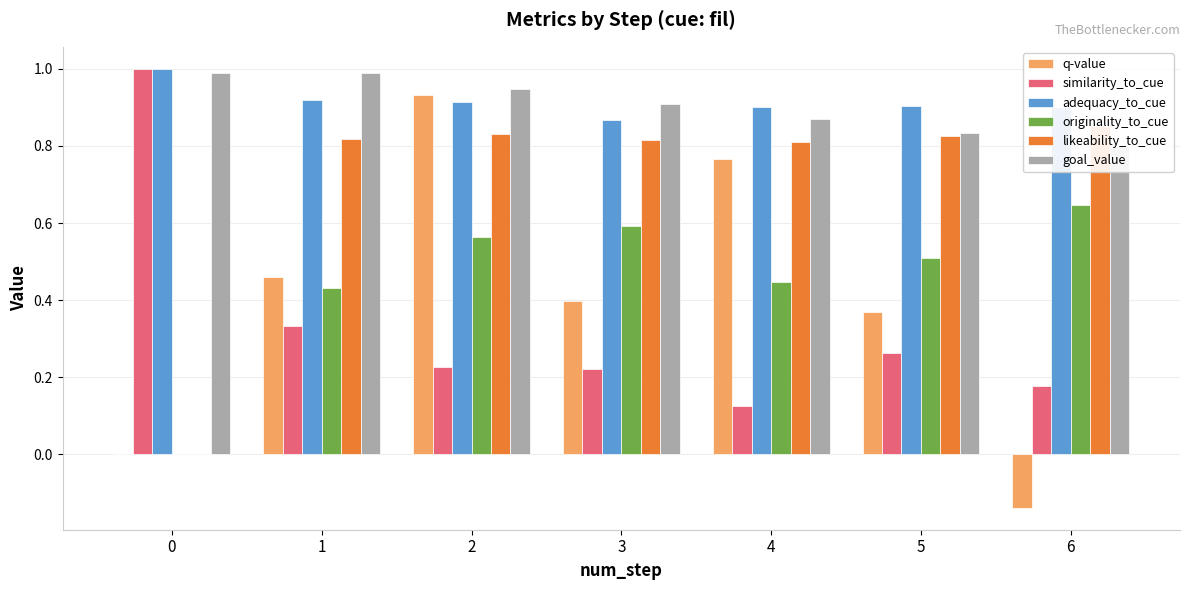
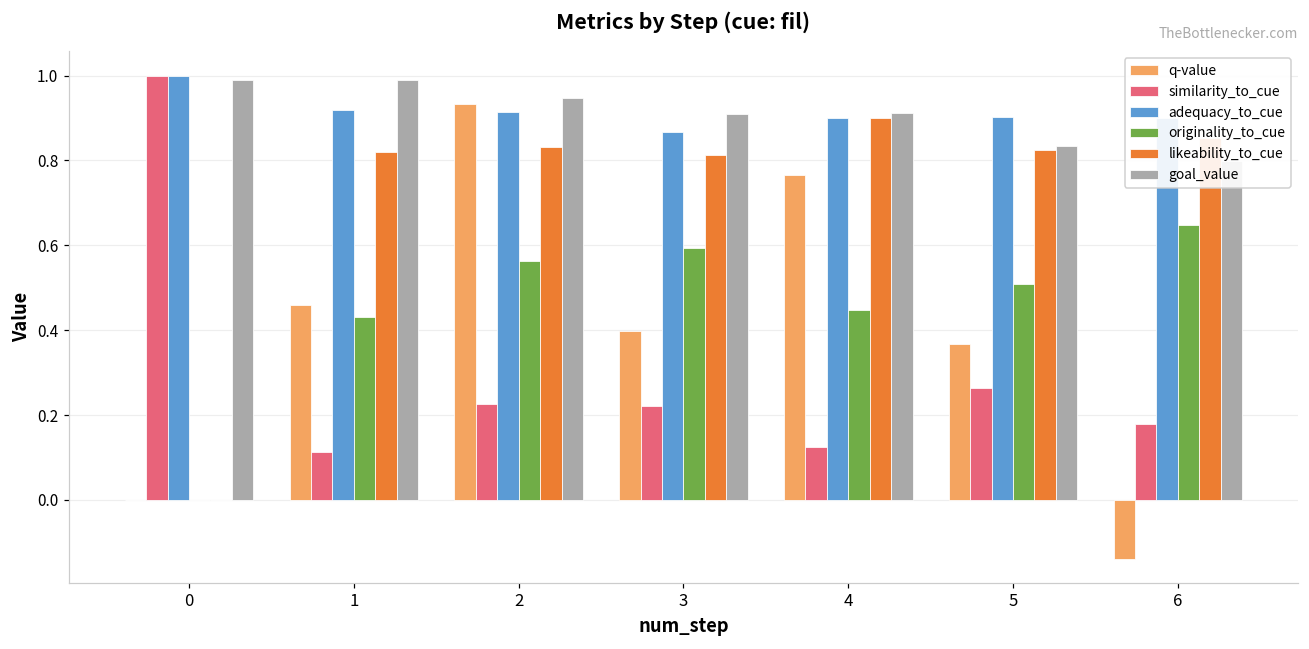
similarity_to_cue, 1: 0.33 -> 0.11
likeability_to_cue, 4: 0.81 -> 0.90
goal_value, 4: 0.87 -> 0.91
